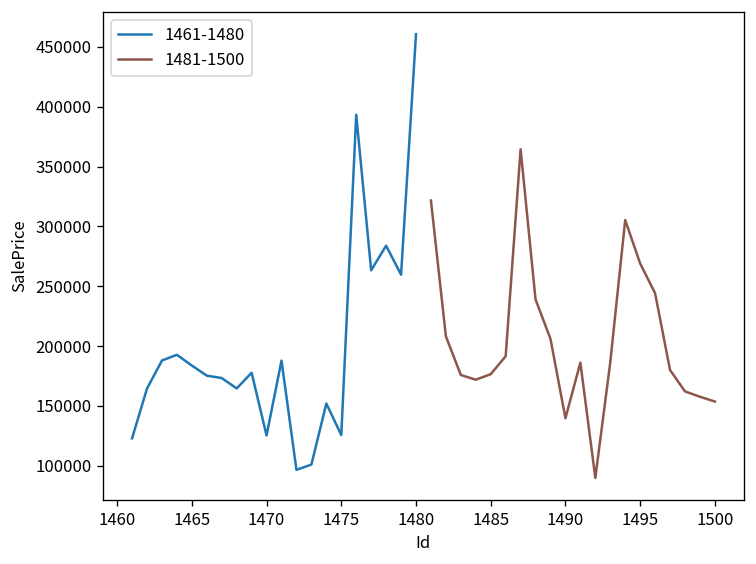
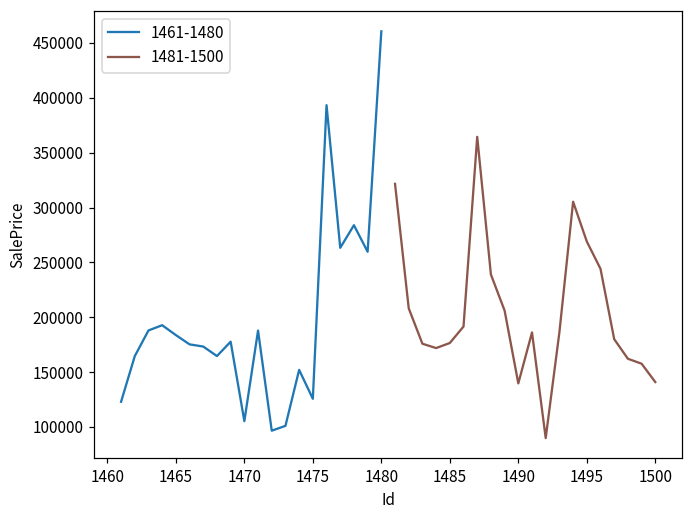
1461-1480, 1470: 130000 -> 110000
1481-1500, 1500: 150000 -> 140000
